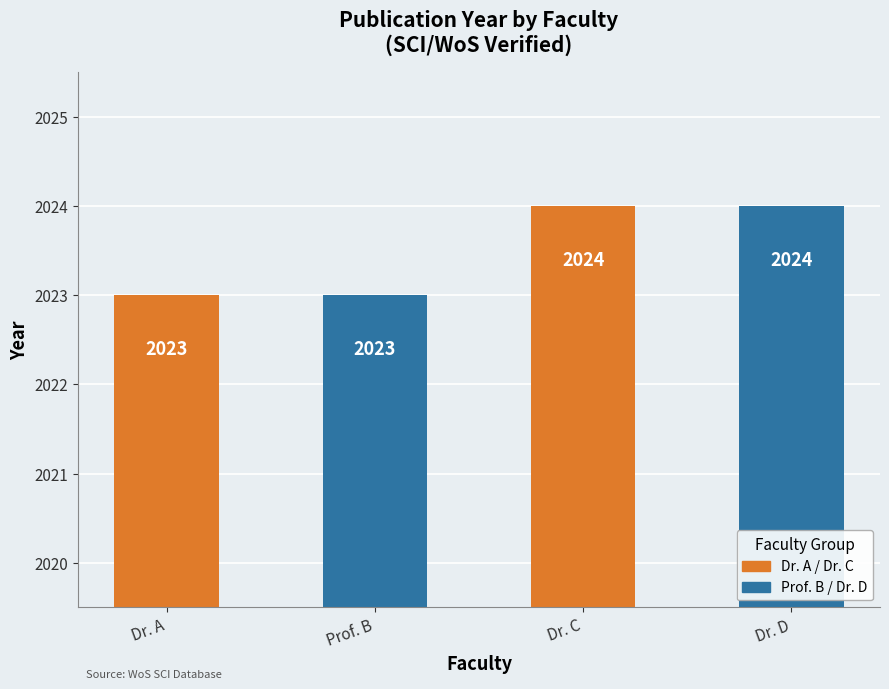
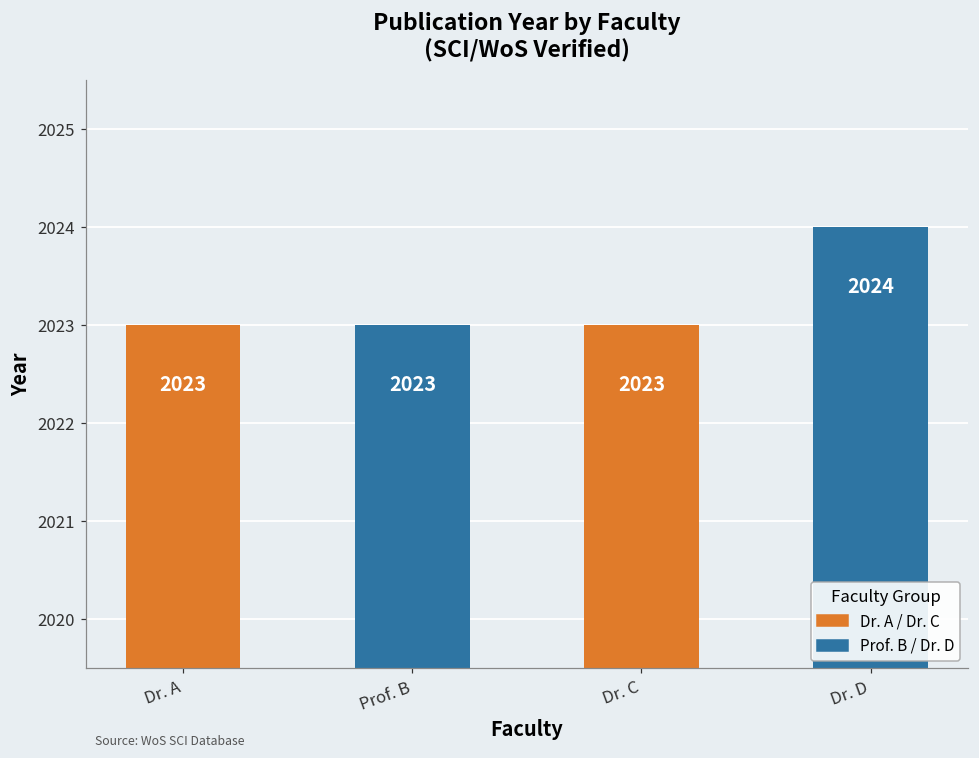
Dr. C: 2024 -> 2023
